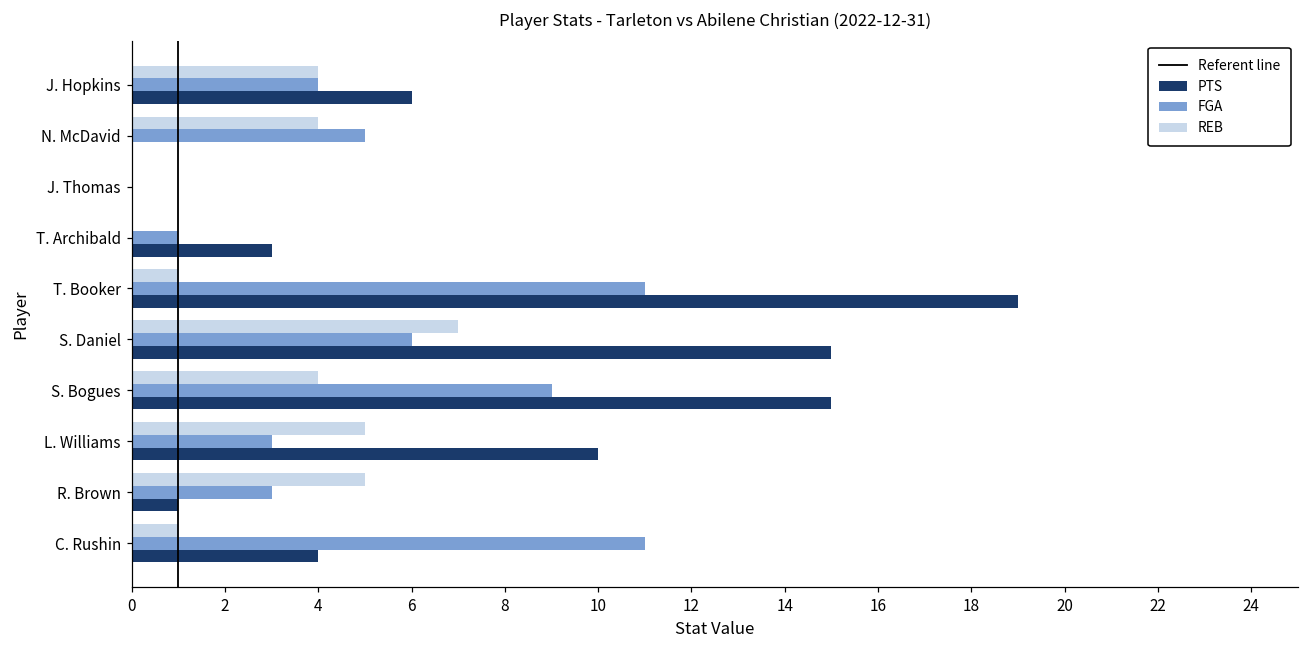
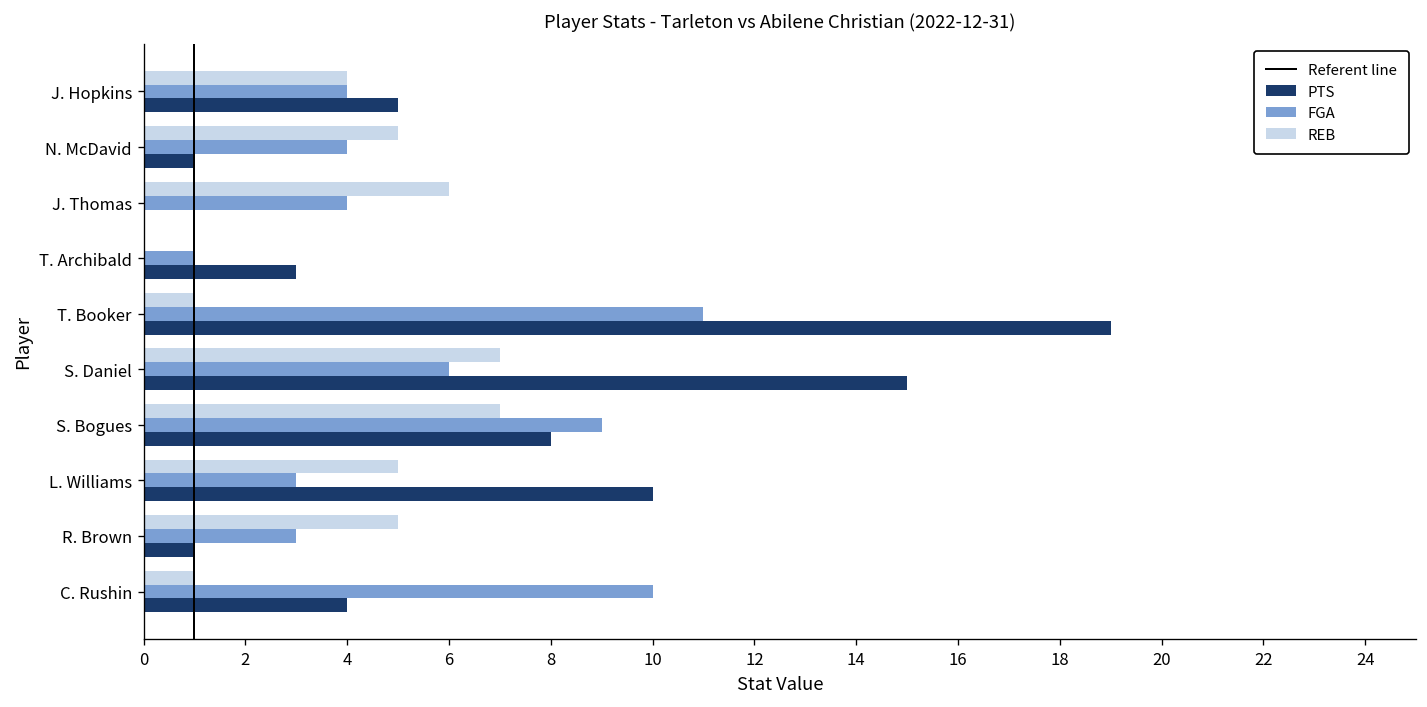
PTS, J. Hopkins: 6 -> 5
REB, N. McDavid: 4 -> 5
FGA, N. McDavid: 5 -> 4
PTS, N. McDavid: 0 -> 1
REB, J. Thomas: 0 -> 6
FGA, J. Thomas: 0 -> 4
REB, S. Bogues: 4 -> 7
PTS, S. Bogues: 15 -> 8
FGA, C. Rushin: 11 -> 10
